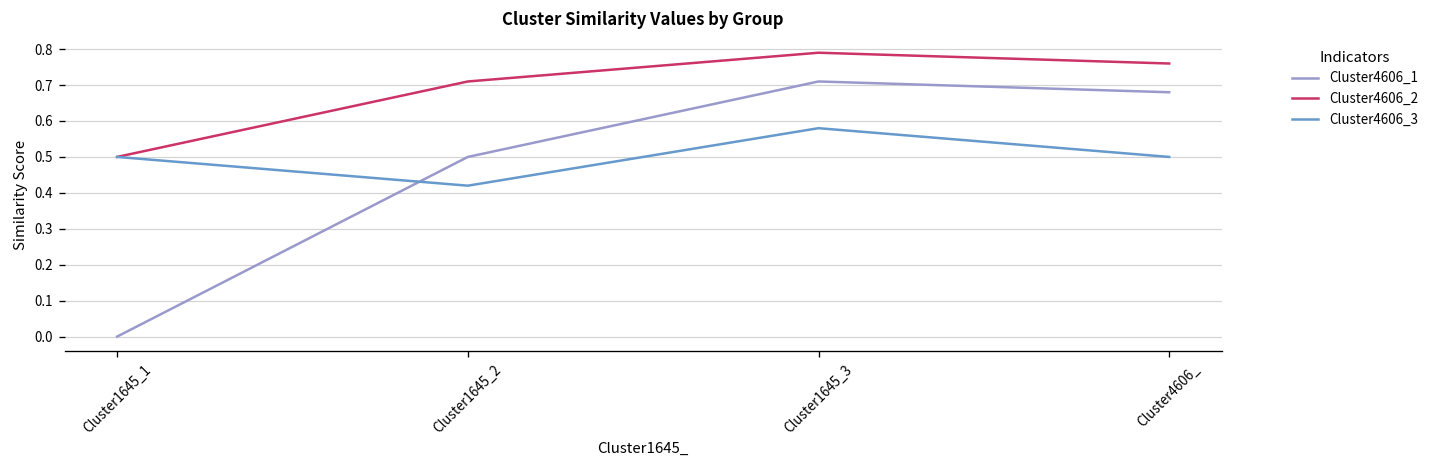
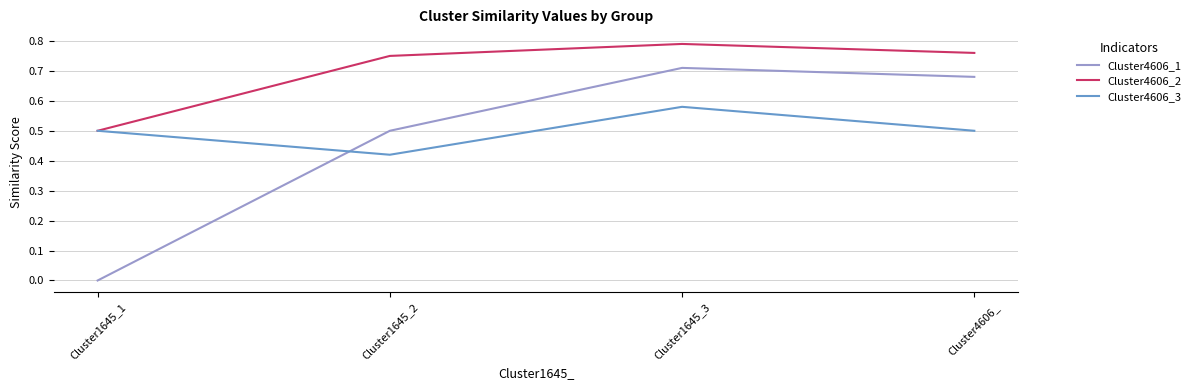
Cluster4606_2, Cluster1645_2: 0.71 -> 0.75
